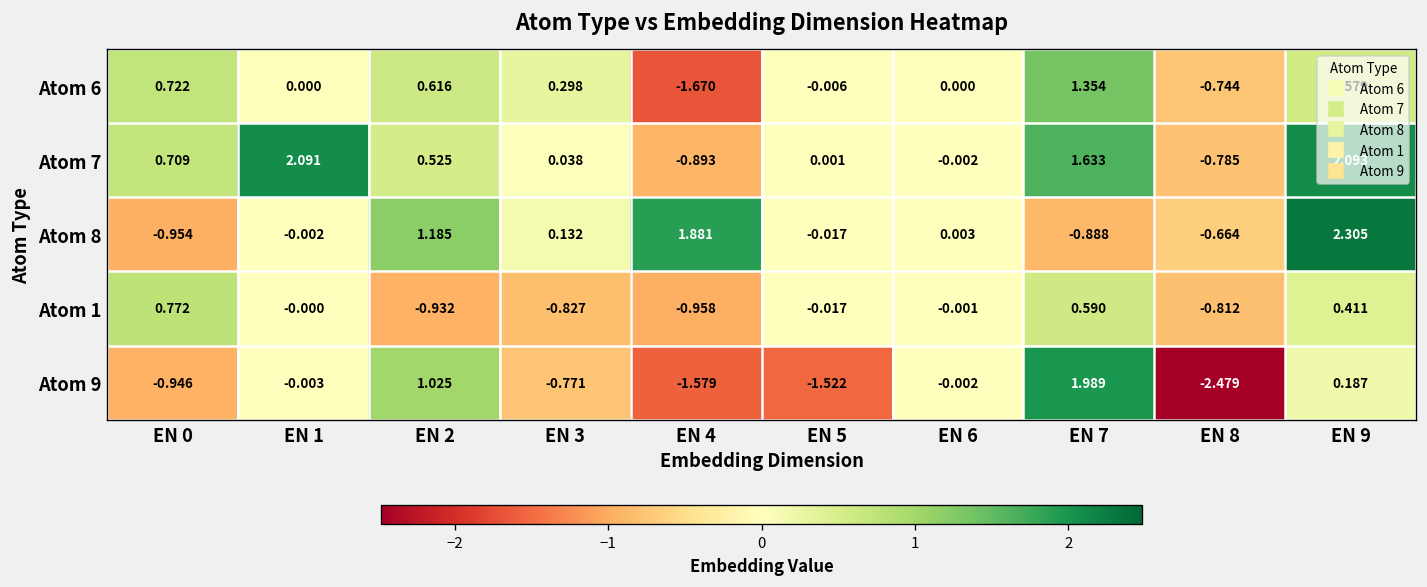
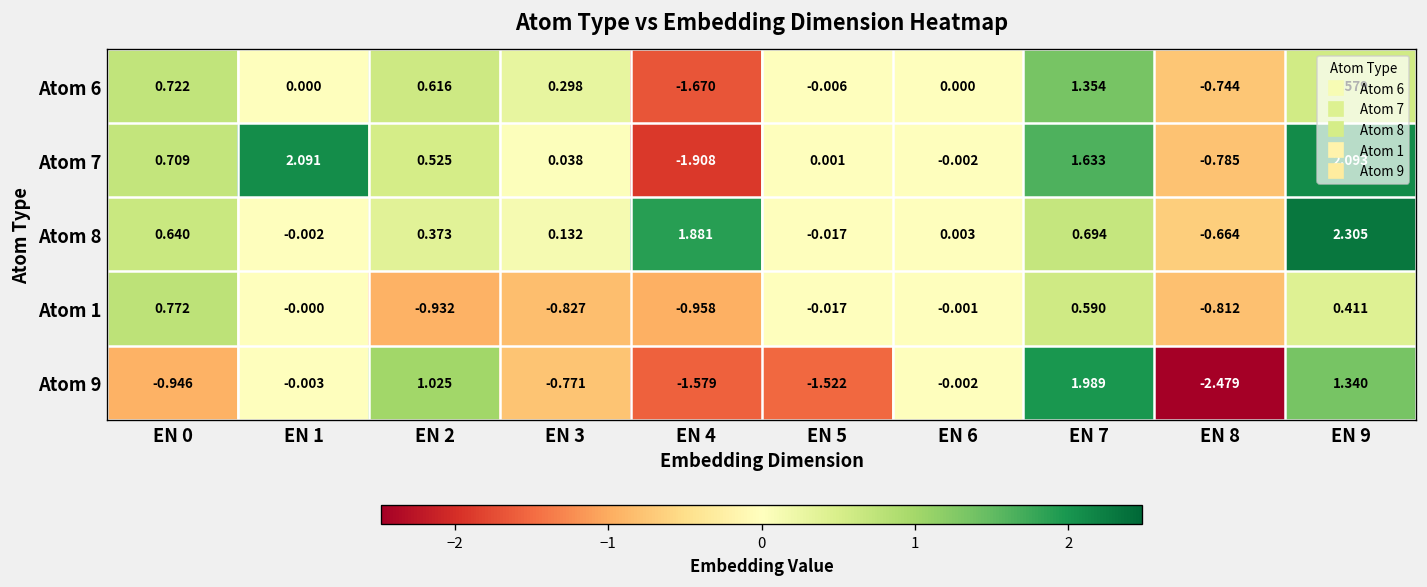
Atom 7, EN 4: -0.893 -> -1.908
Atom 8, EN 0: -0.954 -> 0.640
Atom 8, EN 2: 1.185 -> 0.373
Atom 8, EN 7: -0.888 -> 0.694
Atom 9, EN 9: 0.187 -> 1.340
